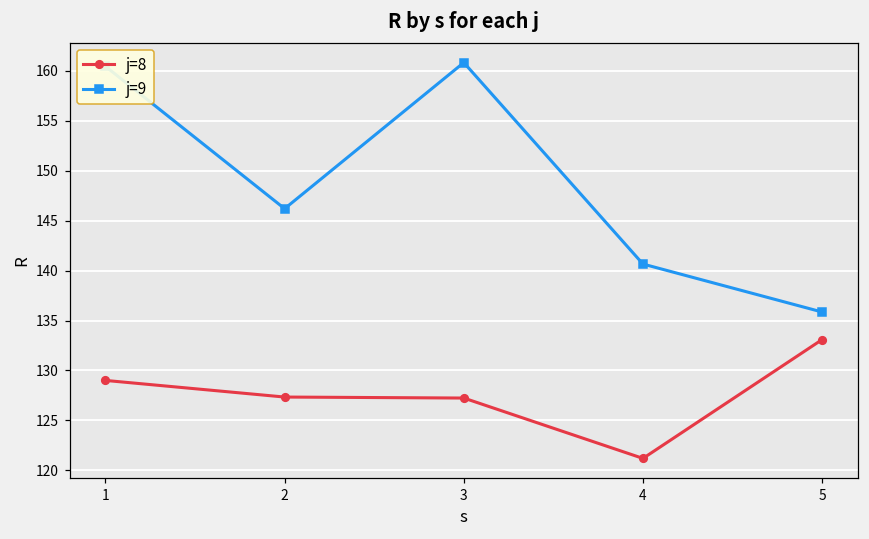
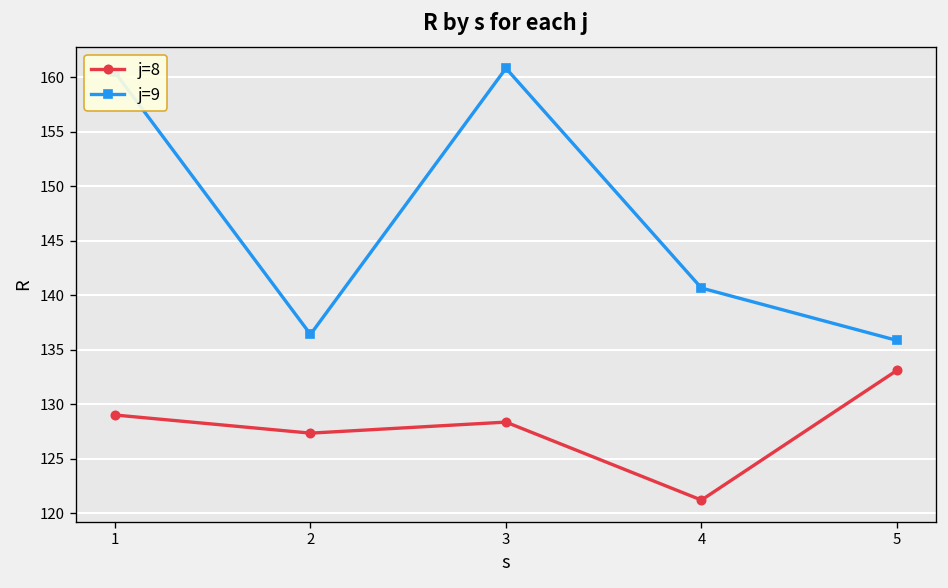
j=9, 2: 146 -> 136
j=8, 3: 127 -> 128
